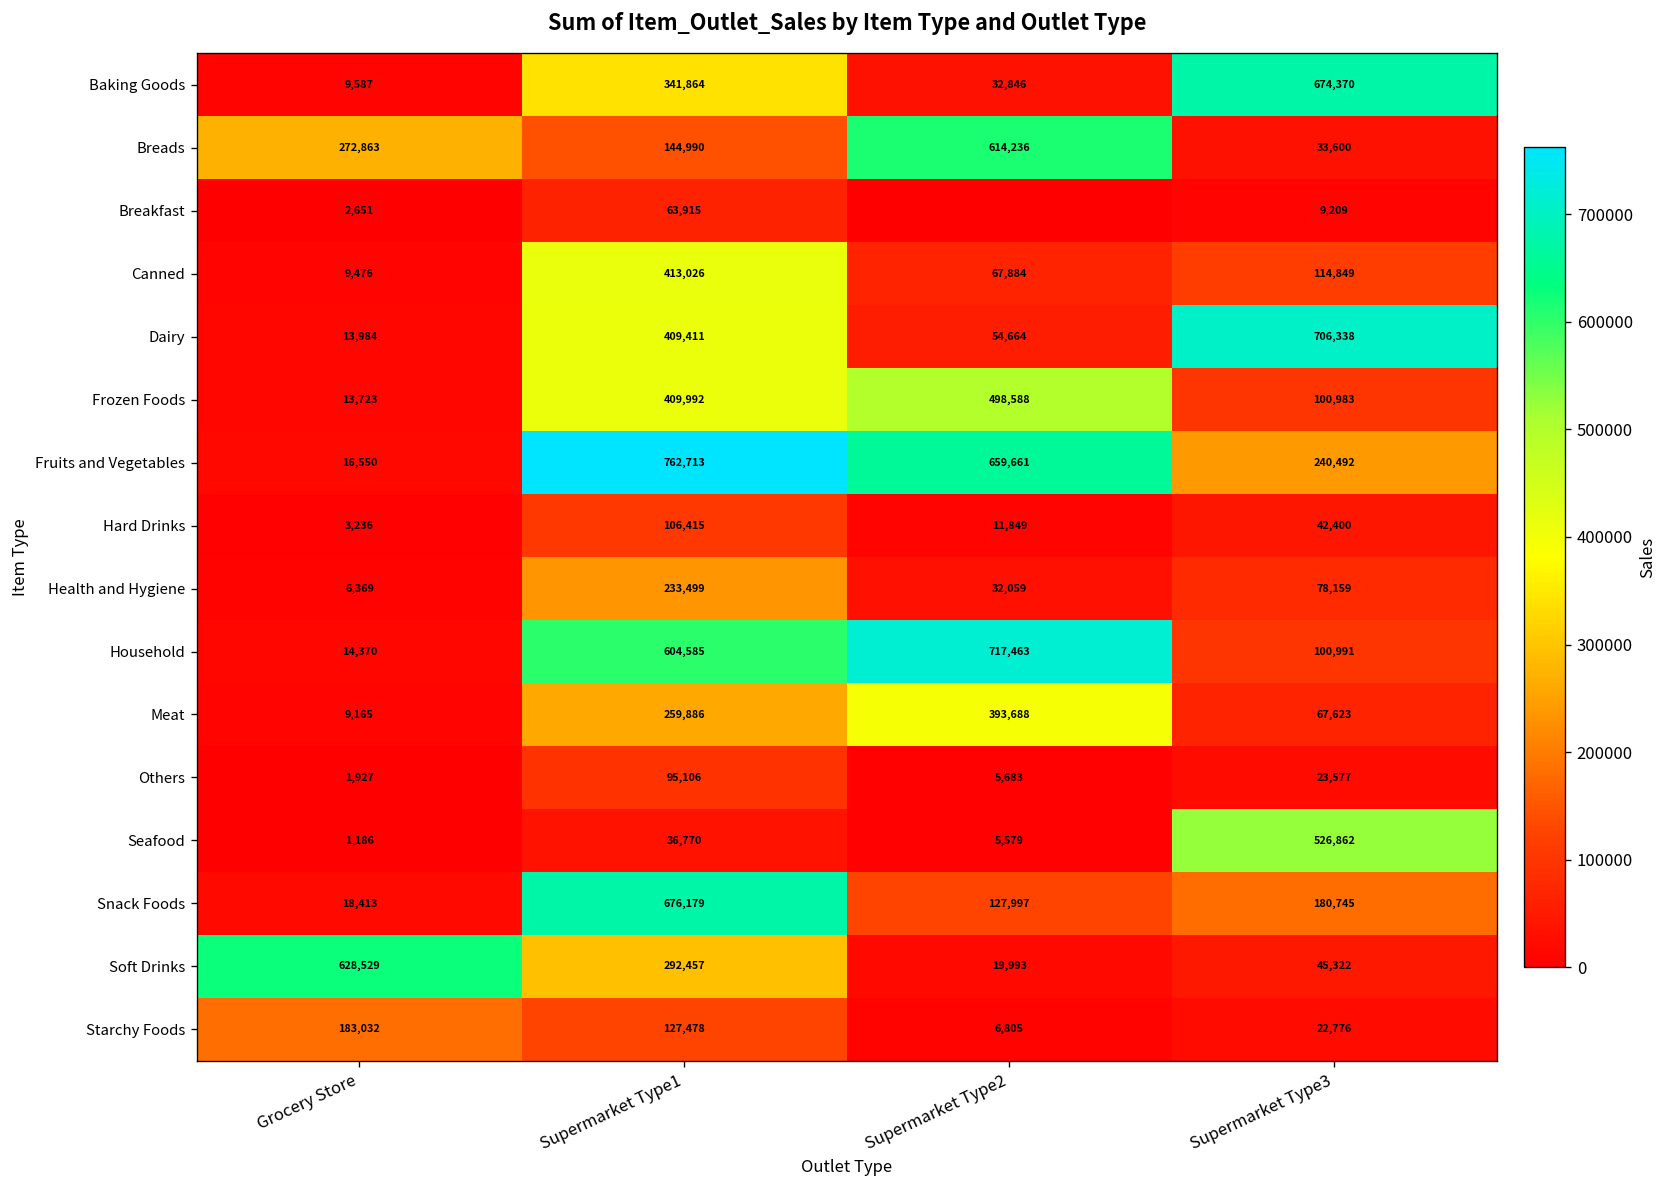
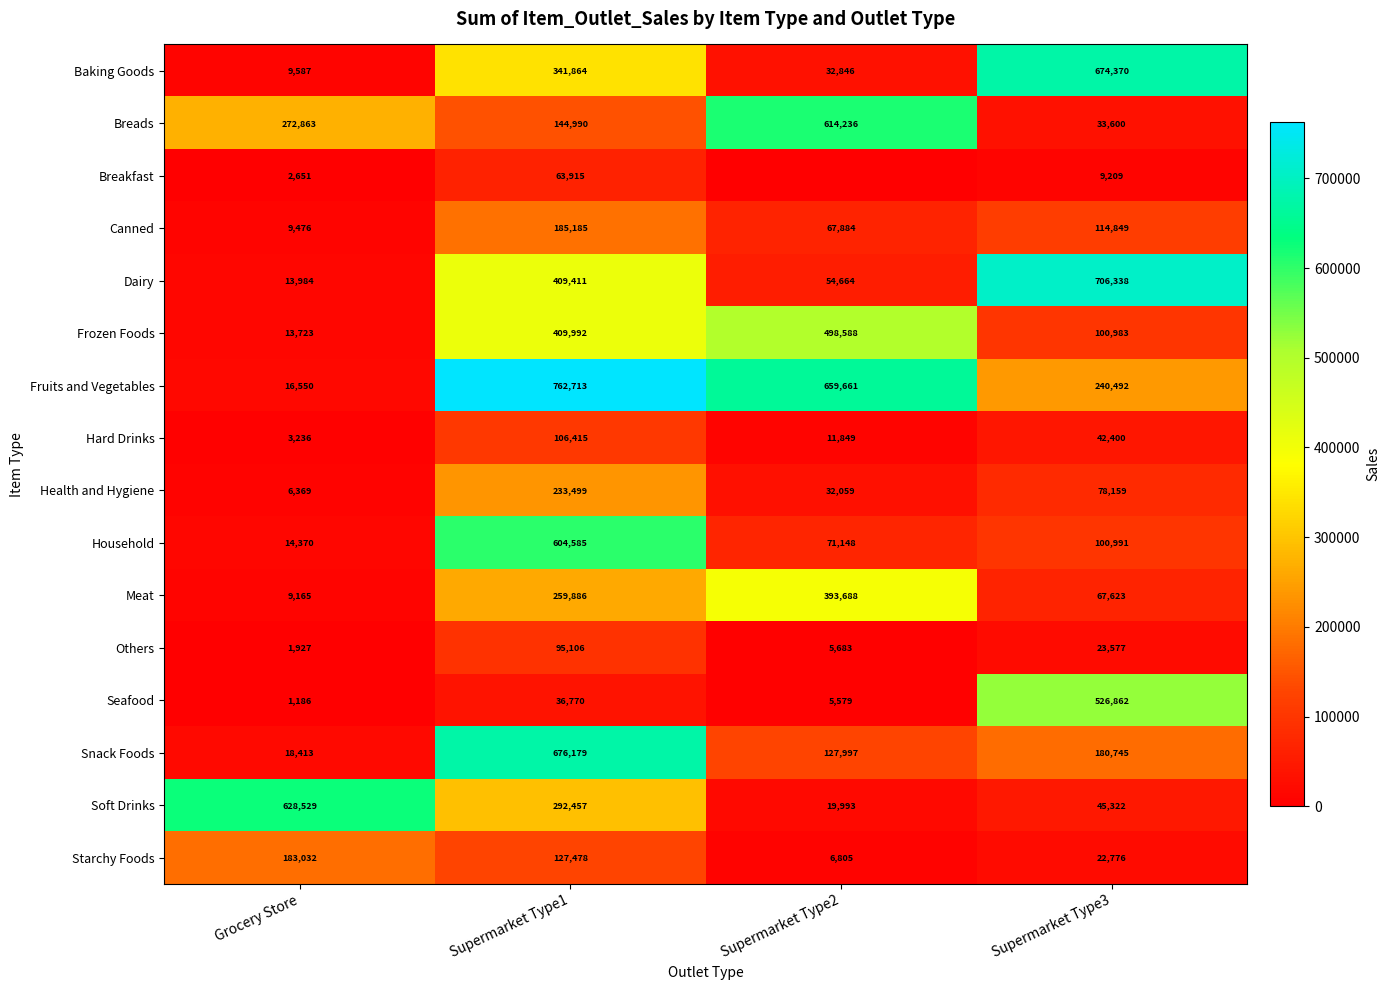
Canned, Supermarket Type1: 413,026 -> 185,185
Household, Supermarket Type2: 717,463 -> 71,148
